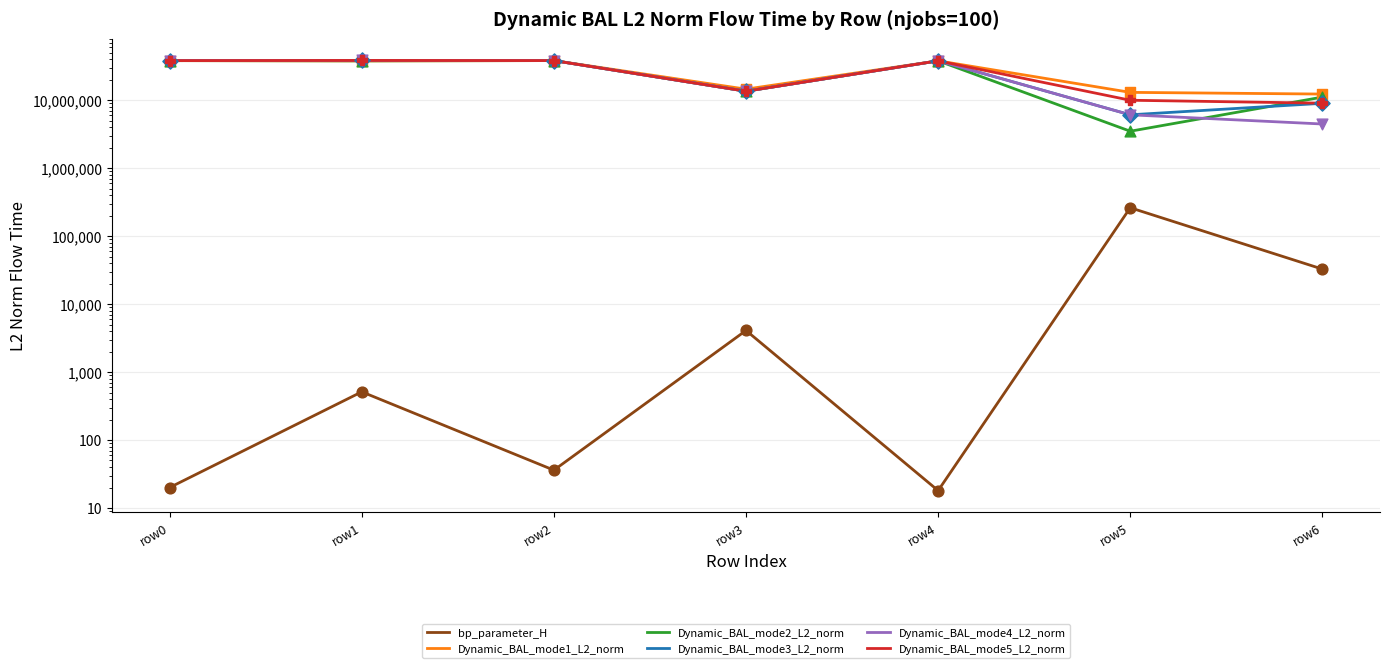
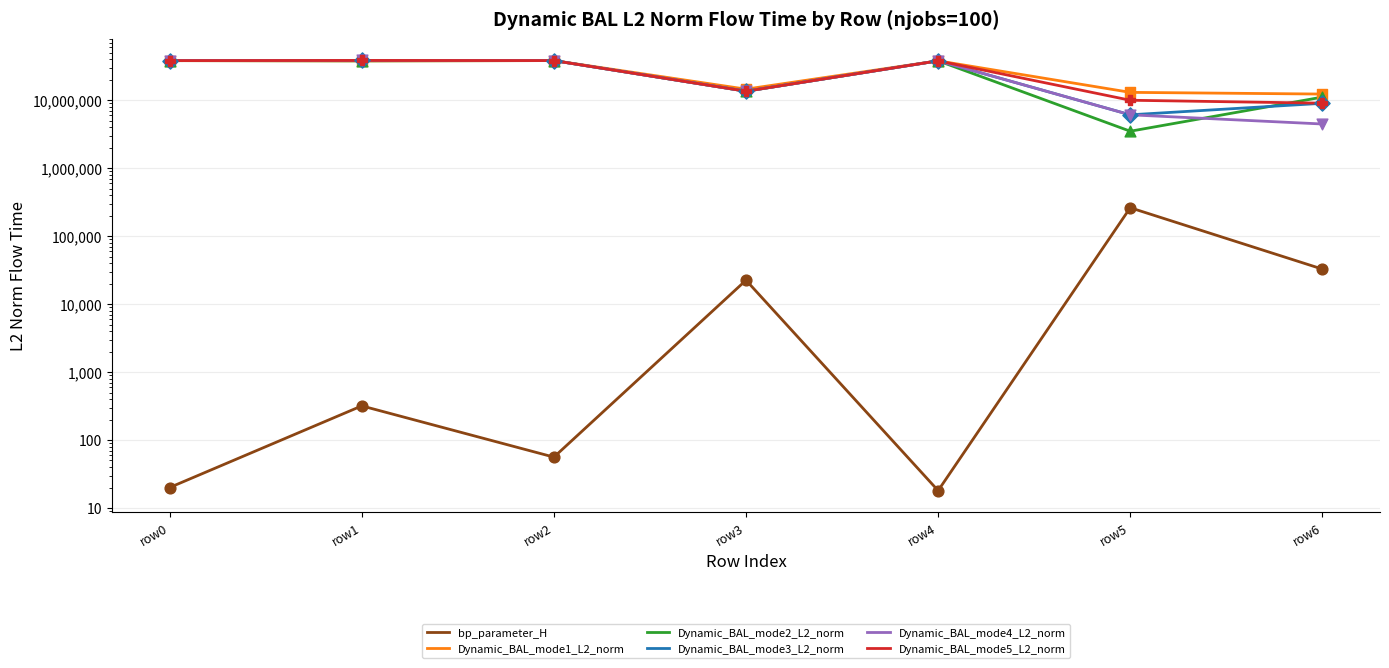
bp_parameter_H, row1: 500 -> 300
bp_parameter_H, row2: 40 -> 60
bp_parameter_H, row3: 4,000 -> 22,000
